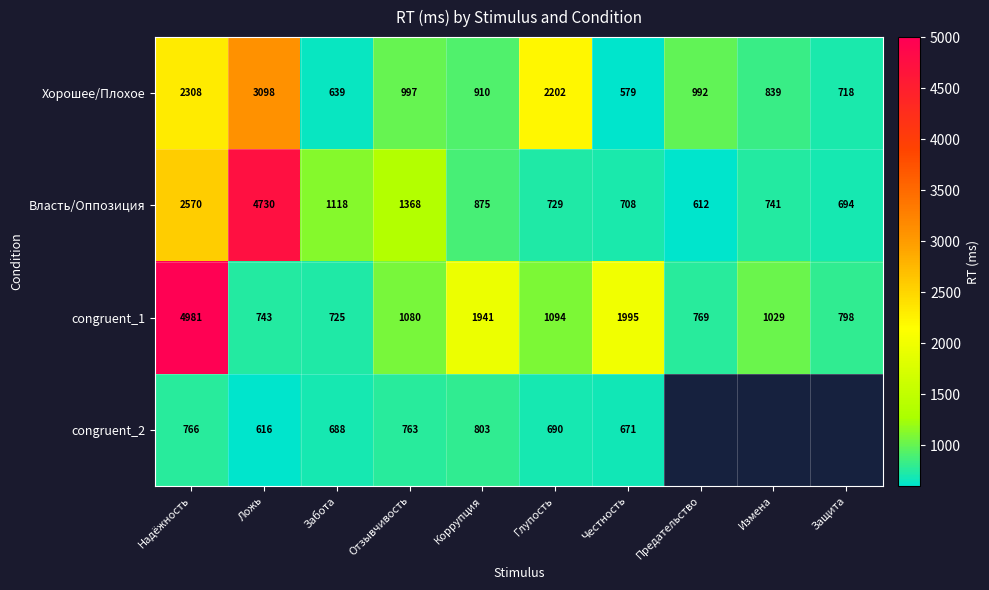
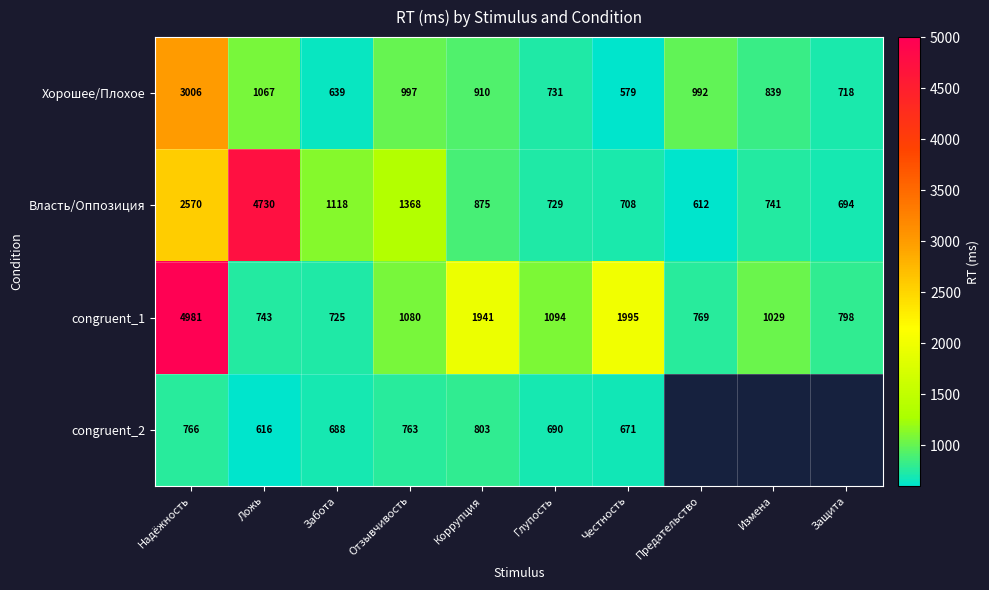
Хорошее/Плохое, Надёжность: 2308 -> 3006
Хорошее/Плохое, Ложь: 3098 -> 1067
Хорошее/Плохое, Глупость: 2202 -> 731
